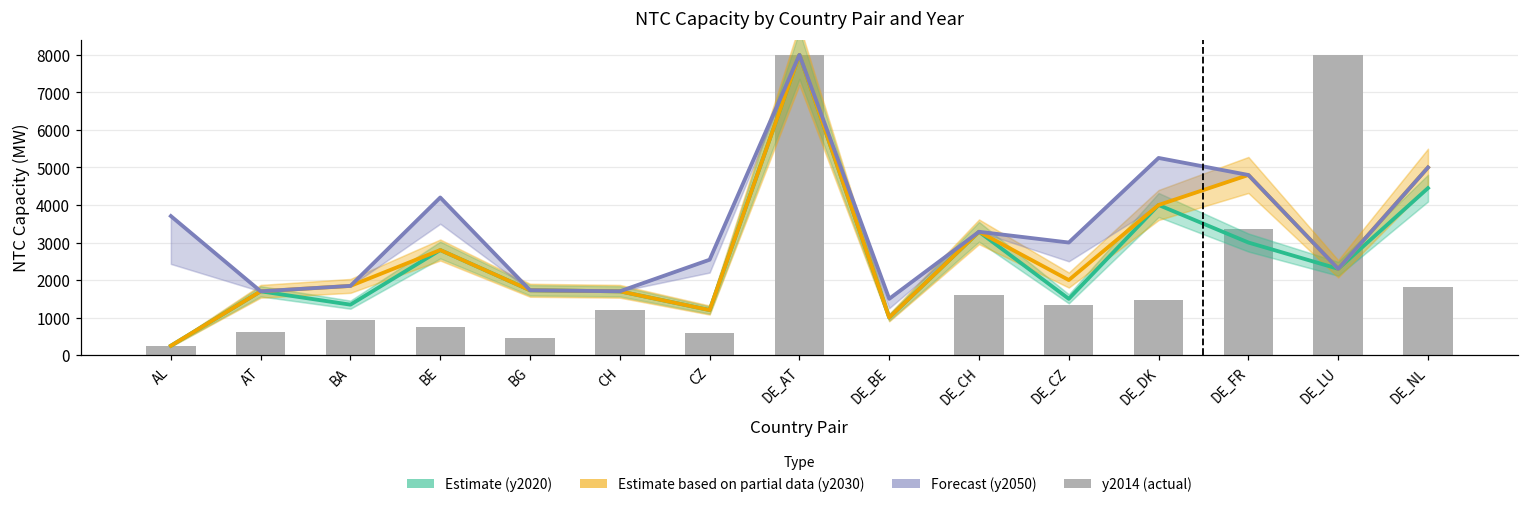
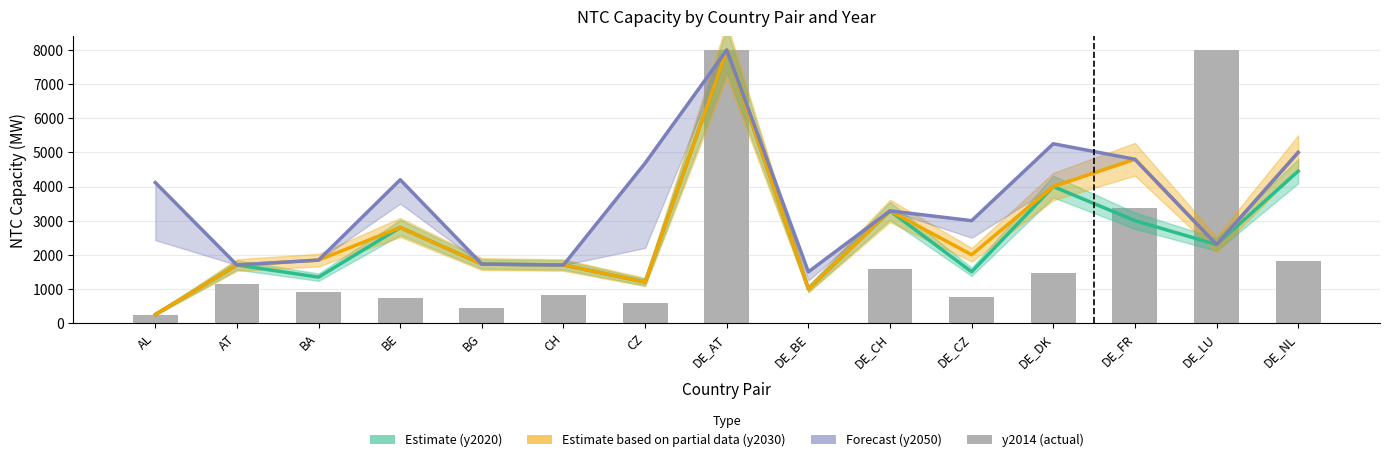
Forecast (y2050), AL: 3700 -> 4100
y2014 (actual), AT: 600 -> 1200
y2014 (actual), CH: 1200 -> 800
Forecast (y2050), CZ: 2500 -> 4700
y2014 (actual), DE_CZ: 1300 -> 800
